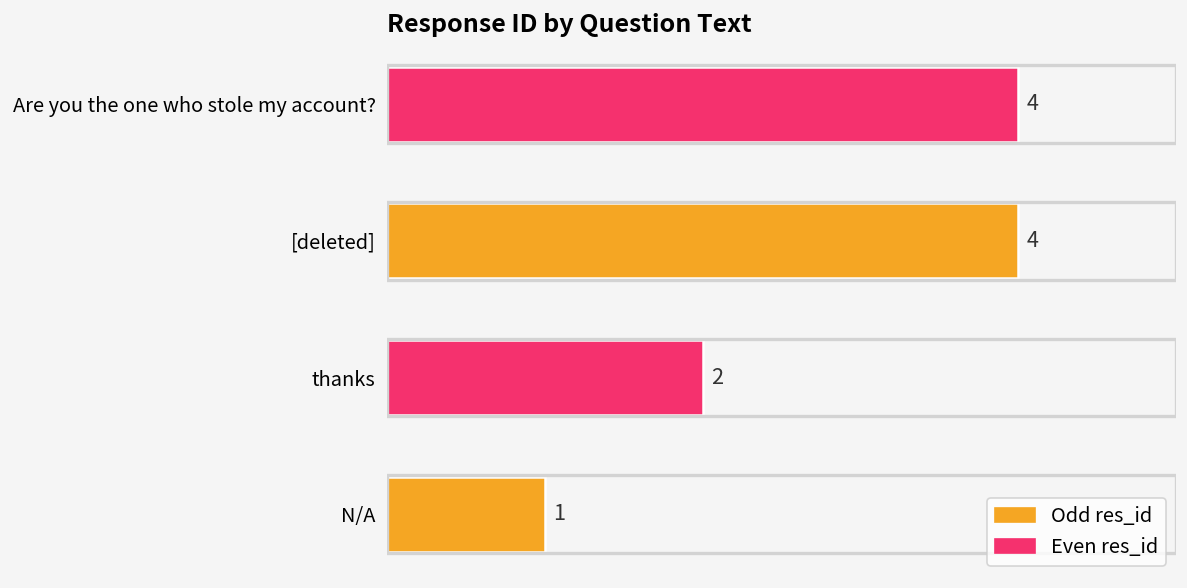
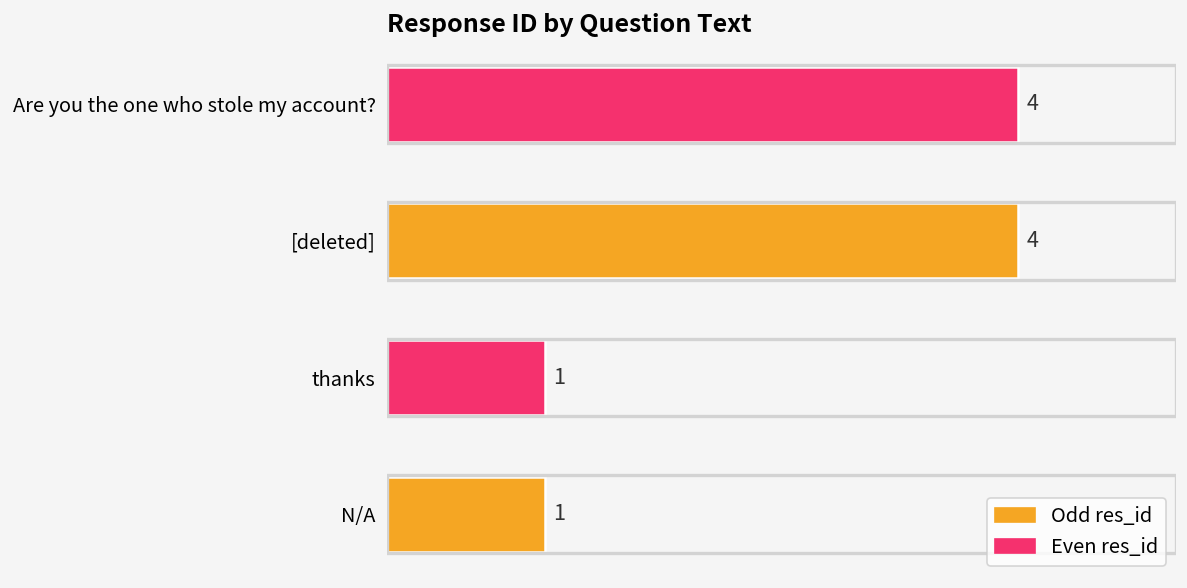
thanks: 2 -> 1
